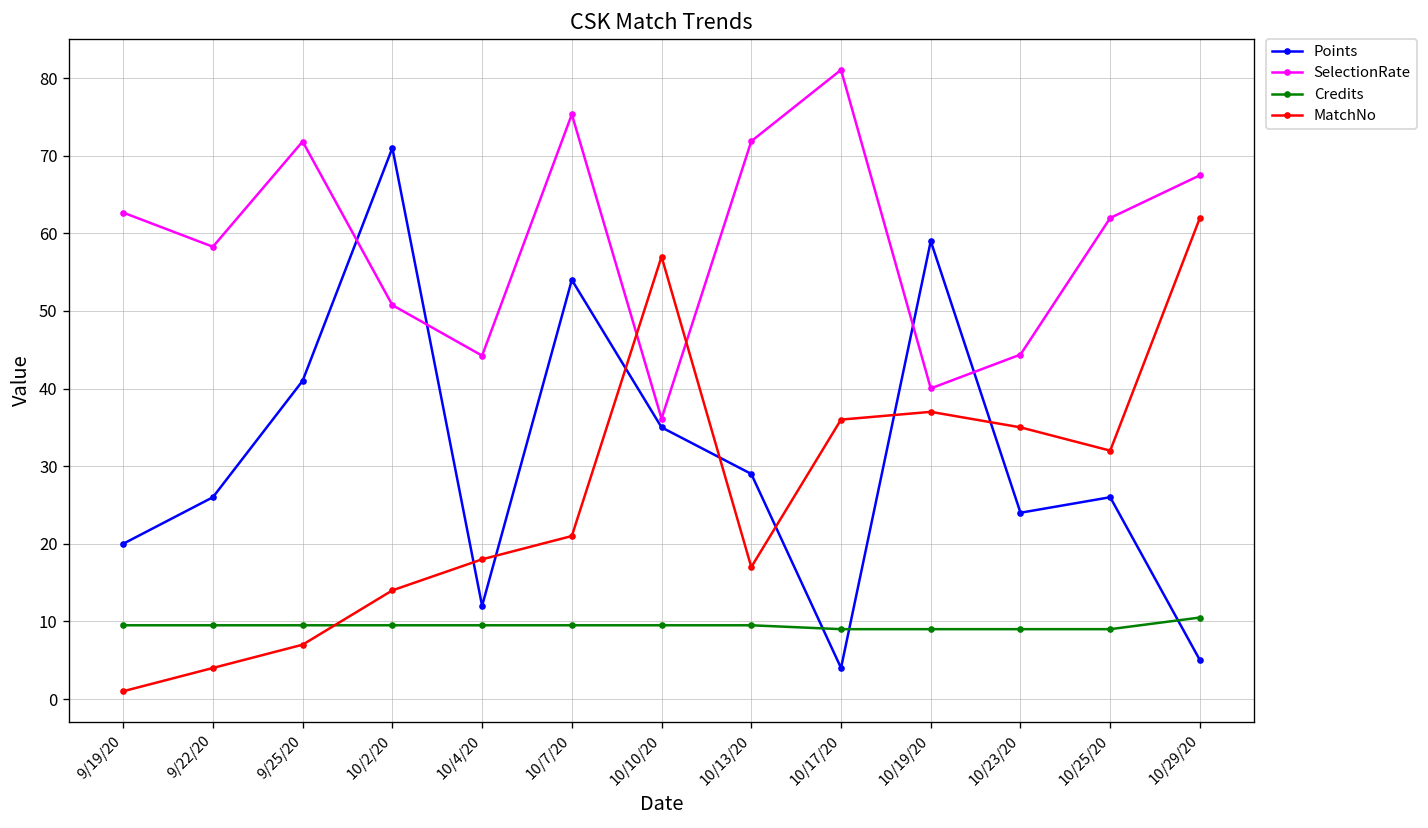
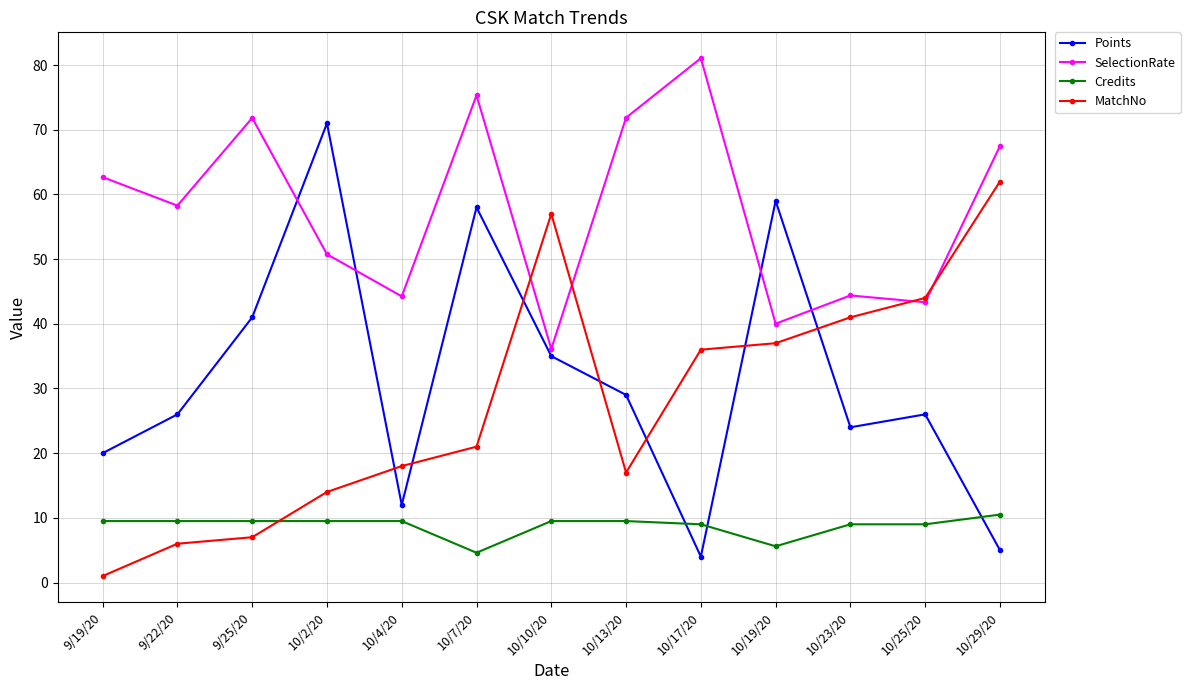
MatchNo, 9/22/20: 4 -> 6
Points, 10/7/20: 54 -> 58
Credits, 10/7/20: 10 -> 5
Credits, 10/19/20: 9 -> 6
MatchNo, 10/23/20: 35 -> 41
SelectionRate, 10/25/20: 62 -> 43
MatchNo, 10/25/20: 32 -> 44
